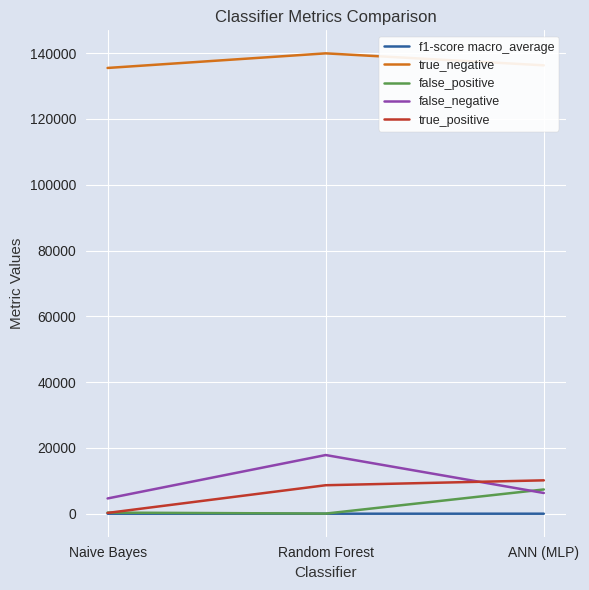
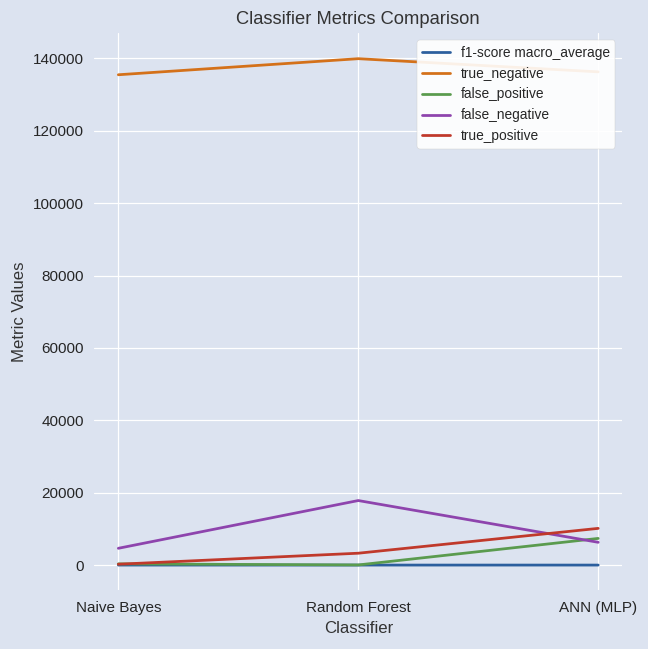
true_positive, Random Forest: 9000 -> 3000
